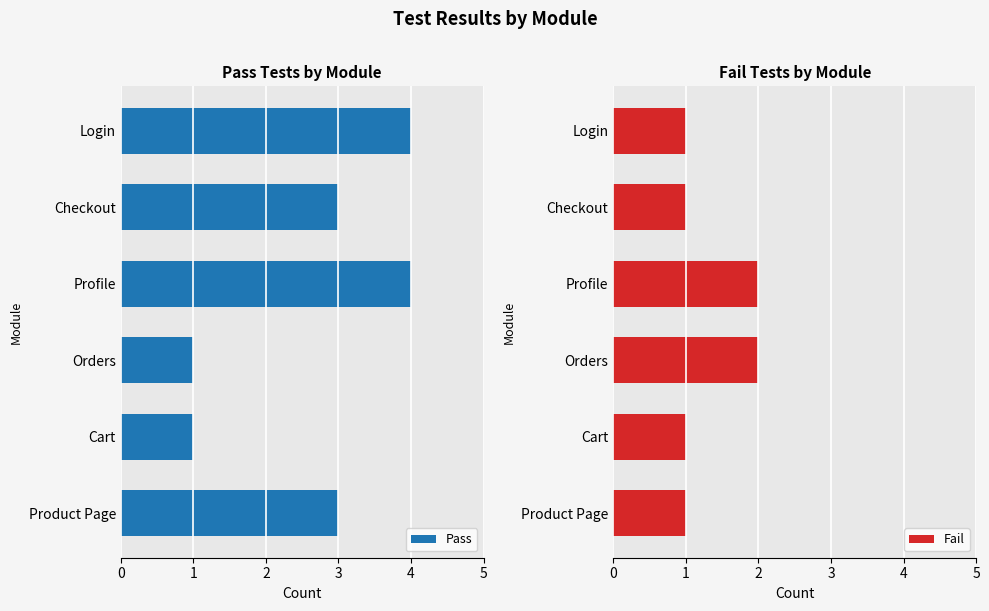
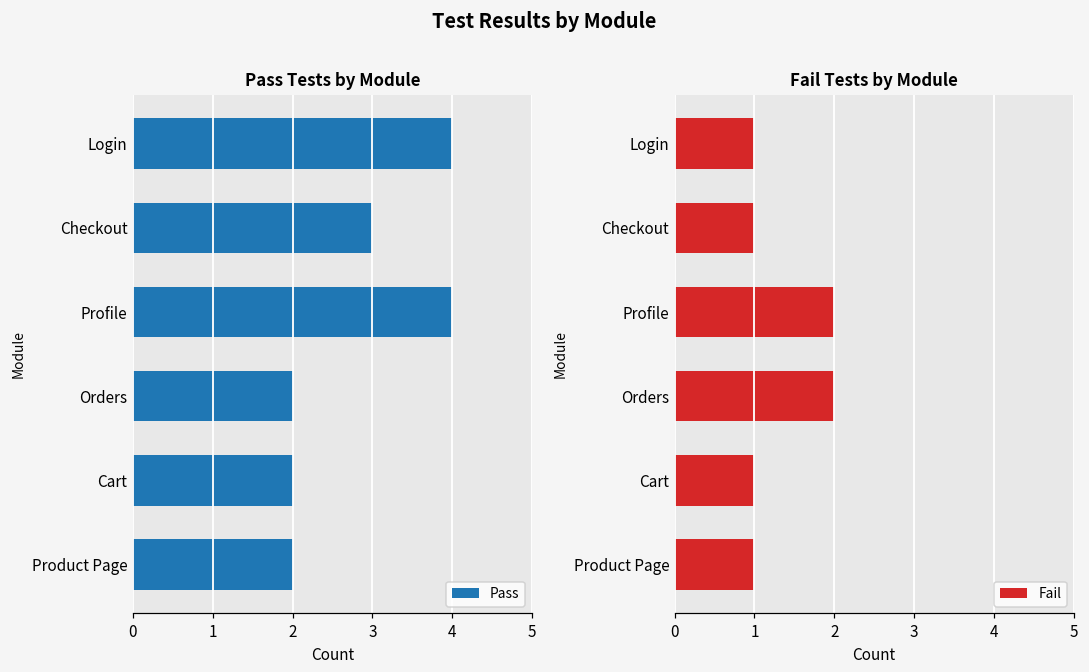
Pass Tests by Module, Orders: 1 -> 2
Pass Tests by Module, Cart: 1 -> 2
Pass Tests by Module, Product Page: 3 -> 2
